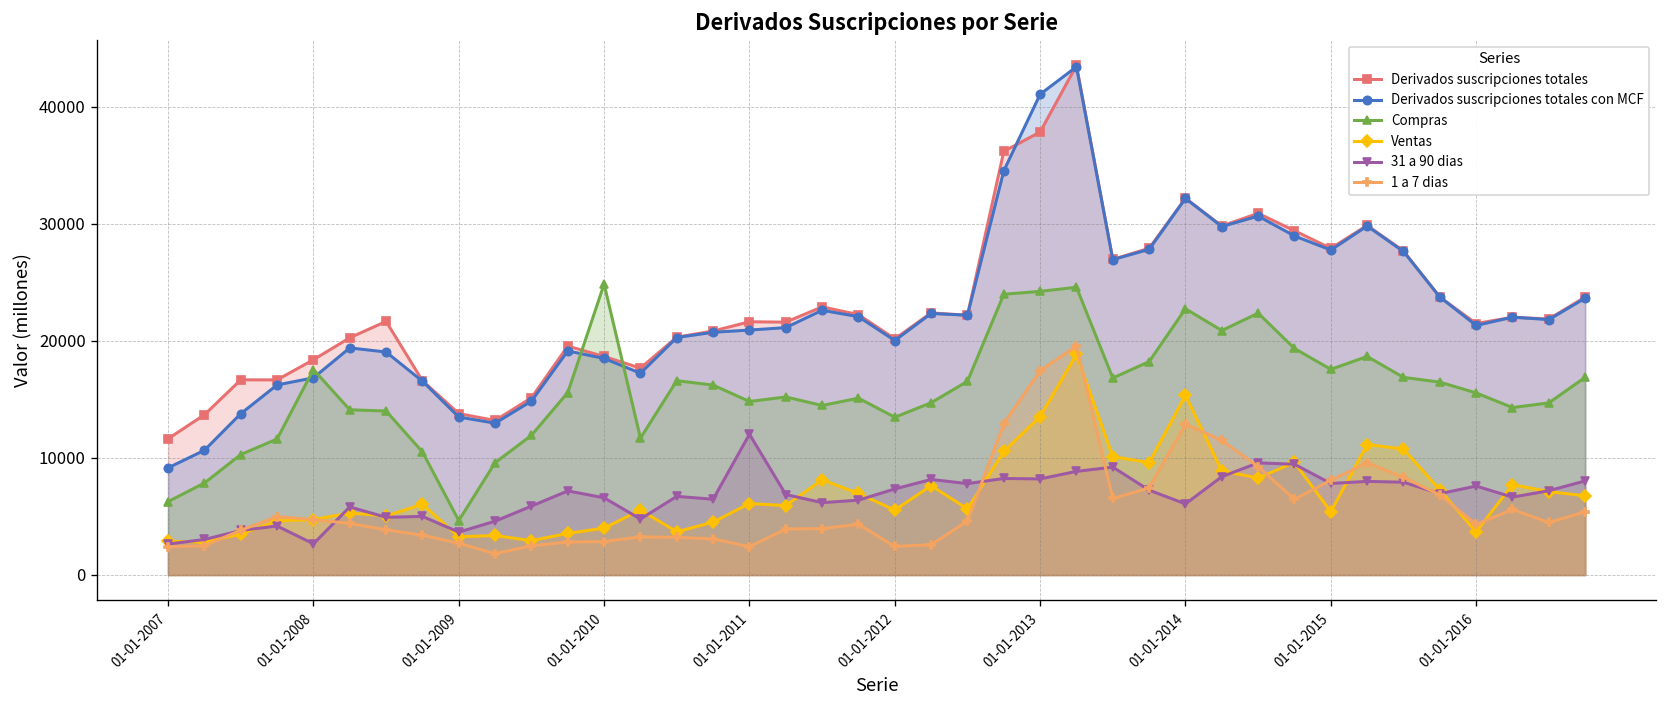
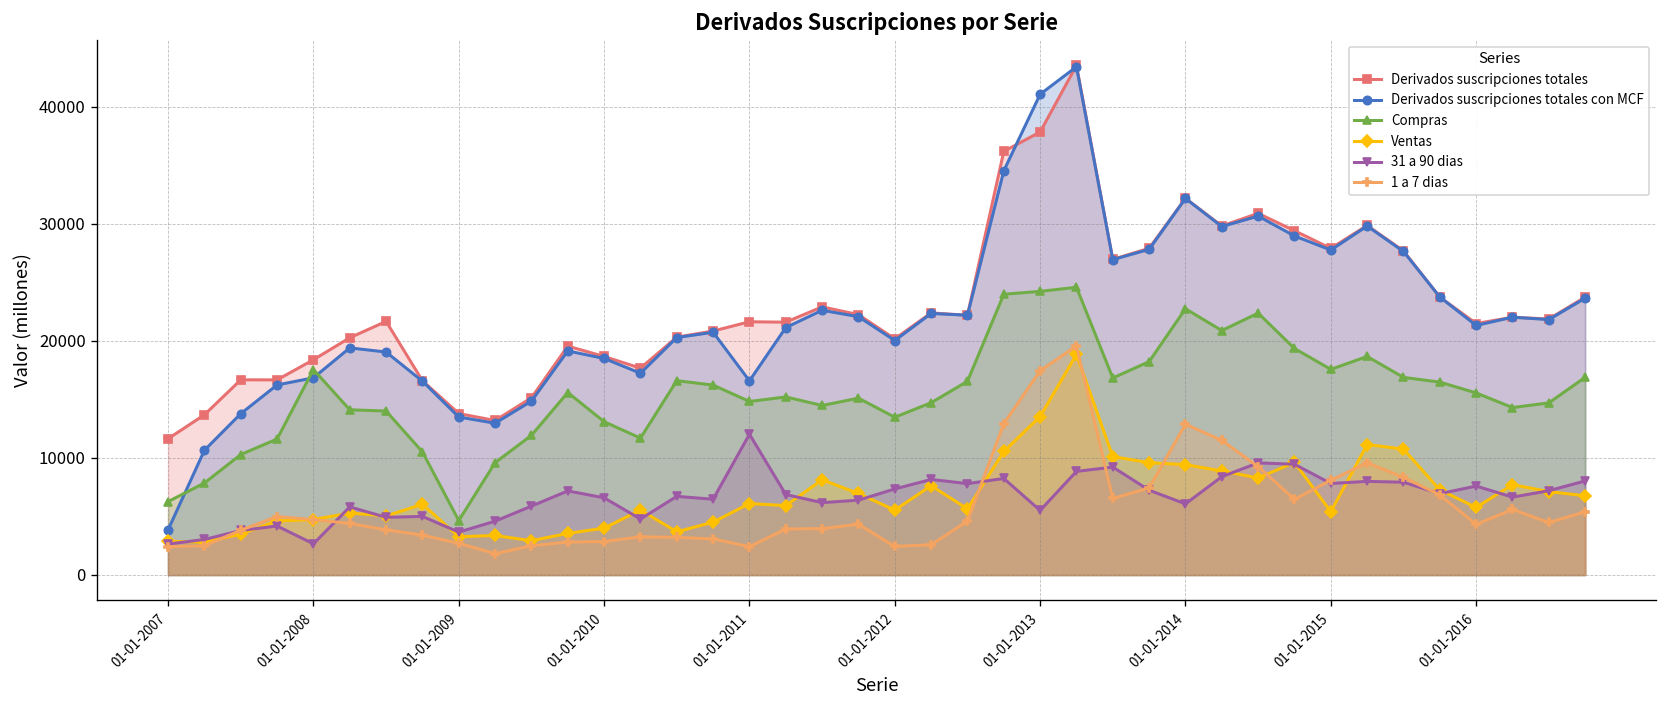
Derivados suscripciones totales con MCF, 01-01-2007: 9000 -> 4000
Compras, 01-01-2010: 25000 -> 13000
Derivados suscripciones totales con MCF, 01-01-2011: 21000 -> 17000
31 a 90 dias, 01-01-2013: 8000 -> 6000
Ventas, 01-01-2014: 15000 -> 9000
Ventas, 01-01-2016: 4000 -> 6000
